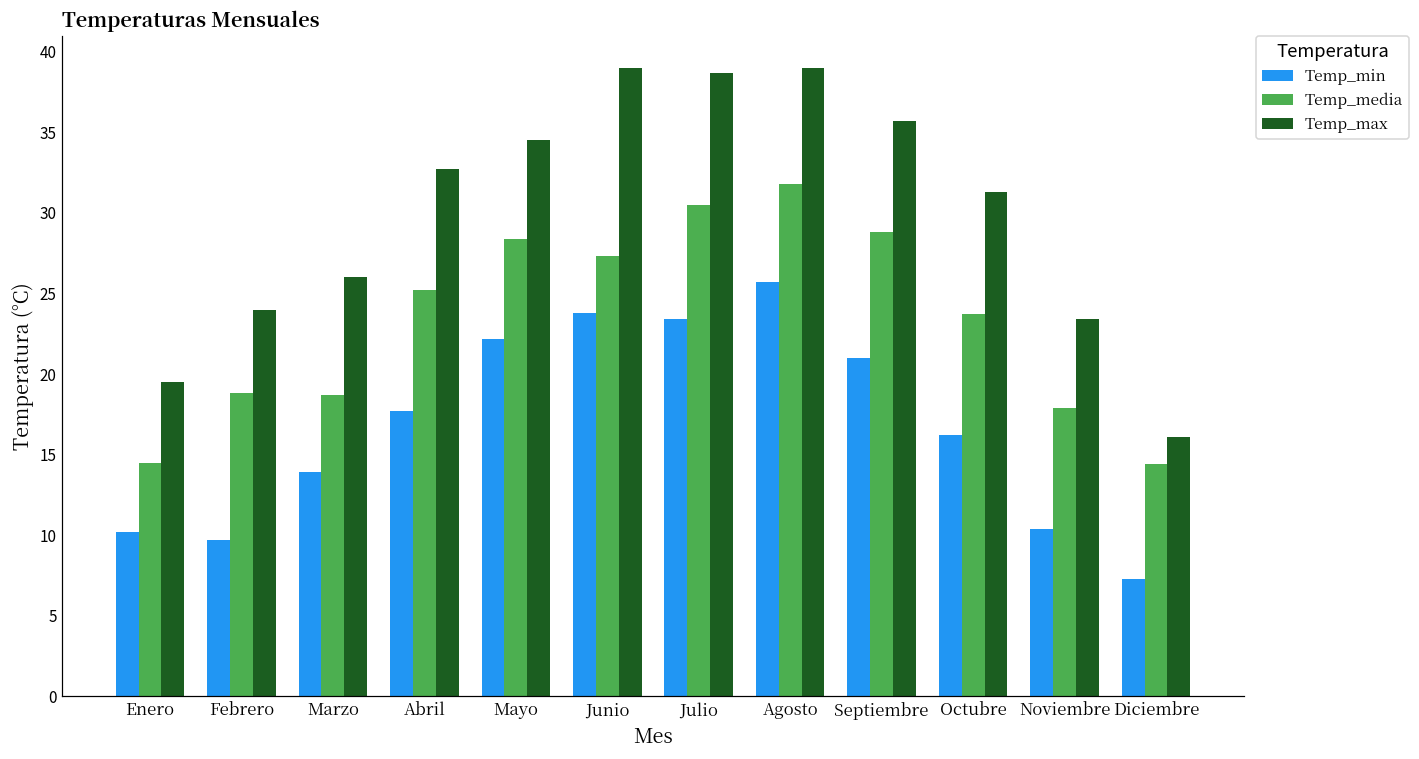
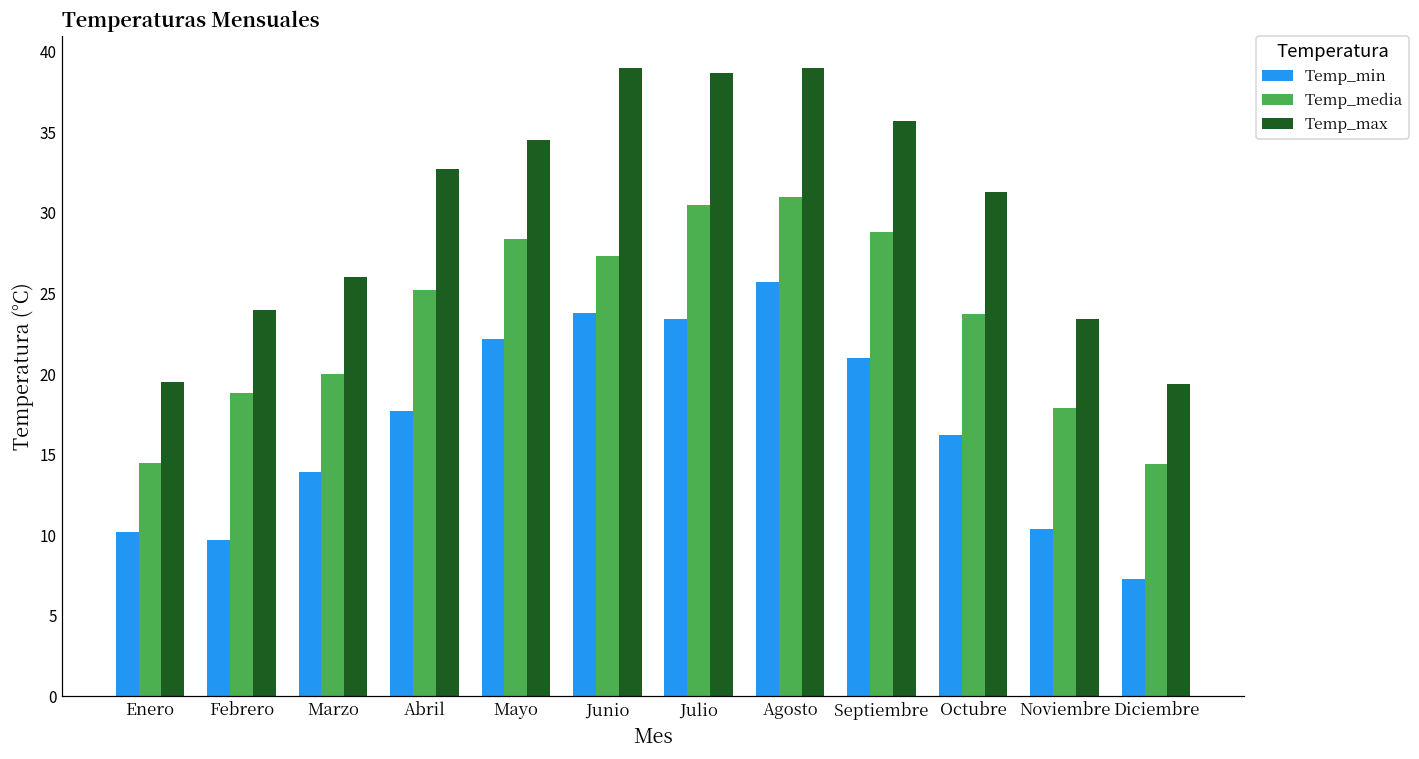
Temp_media, Marzo: 18.7 -> 20.0
Temp_media, Agosto: 31.8 -> 31.0
Temp_max, Diciembre: 16.1 -> 19.4
